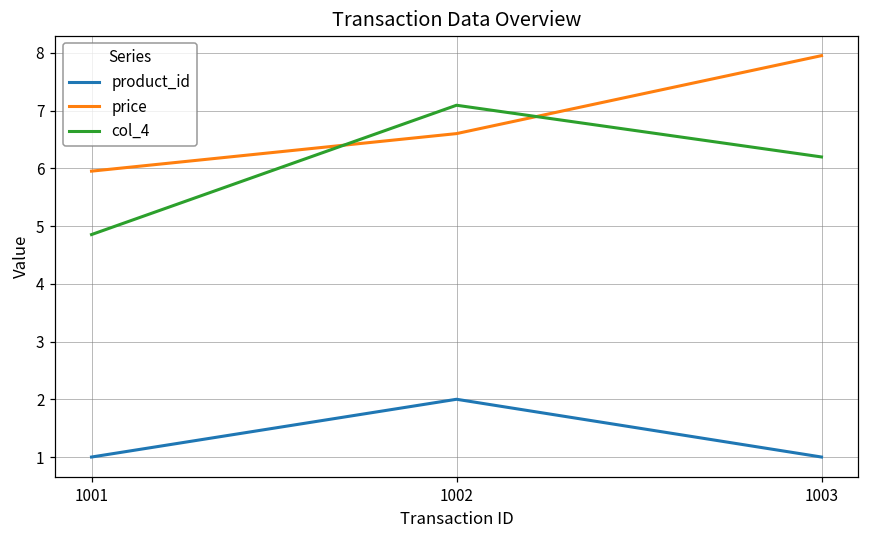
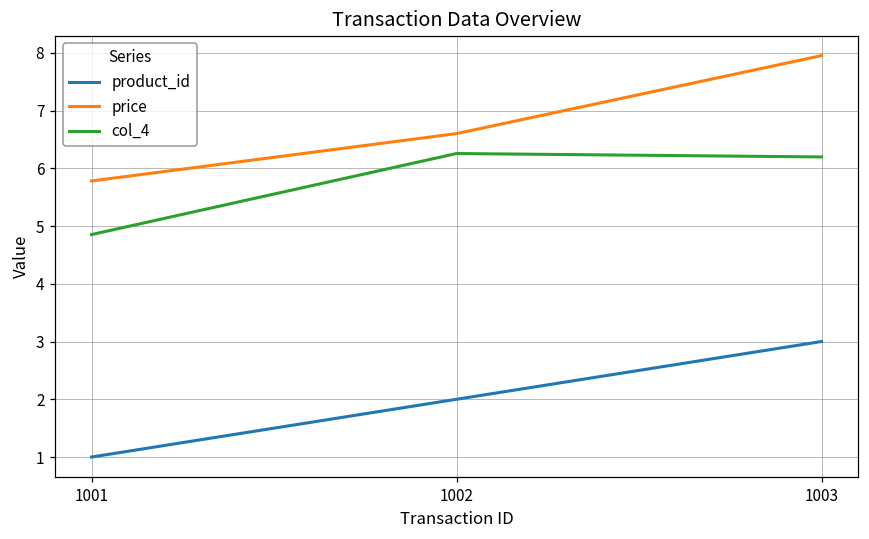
price, 1001: 6.0 -> 5.8
col_4, 1002: 7.1 -> 6.3
product_id, 1003: 1 -> 3
